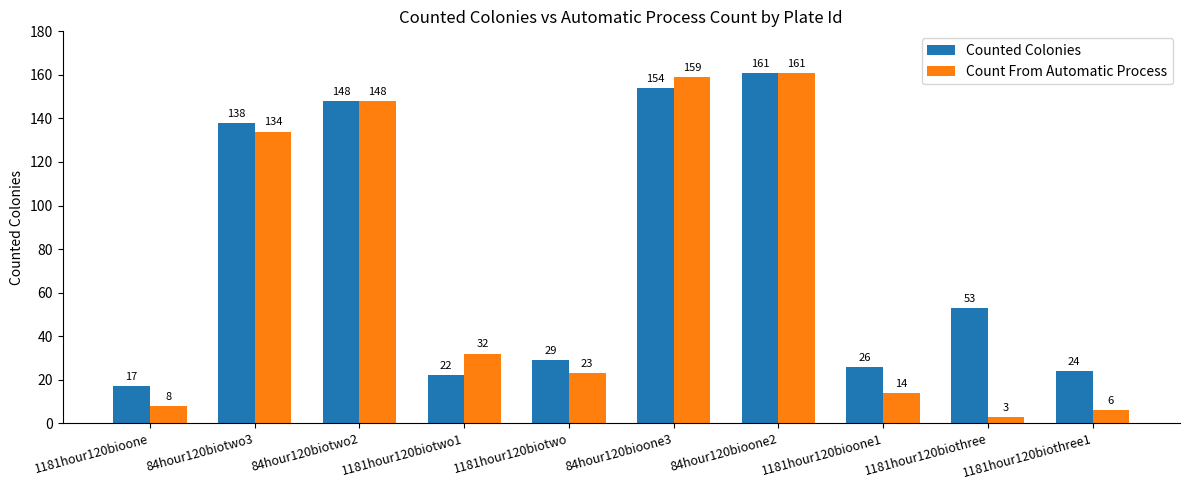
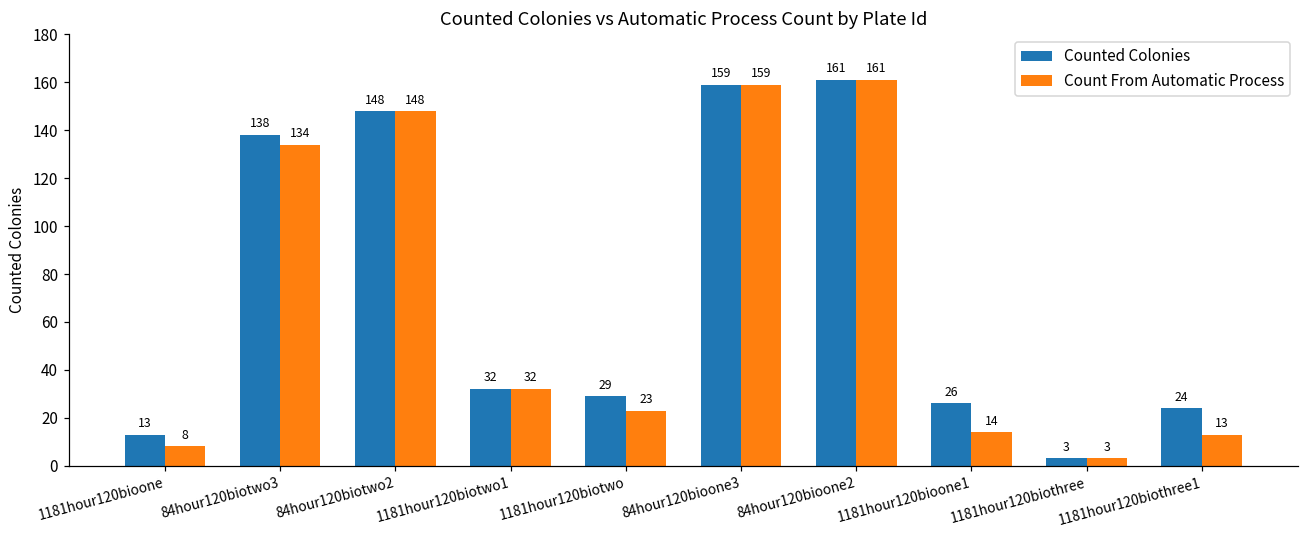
Counted Colonies, 1181hour120bioone: 17 -> 13
Counted Colonies, 1181hour120biotwo1: 22 -> 32
Counted Colonies, 84hour120bioone3: 154 -> 159
Counted Colonies, 1181hour120biothree: 53 -> 3
Count From Automatic Process, 1181hour120biothree1: 6 -> 13
